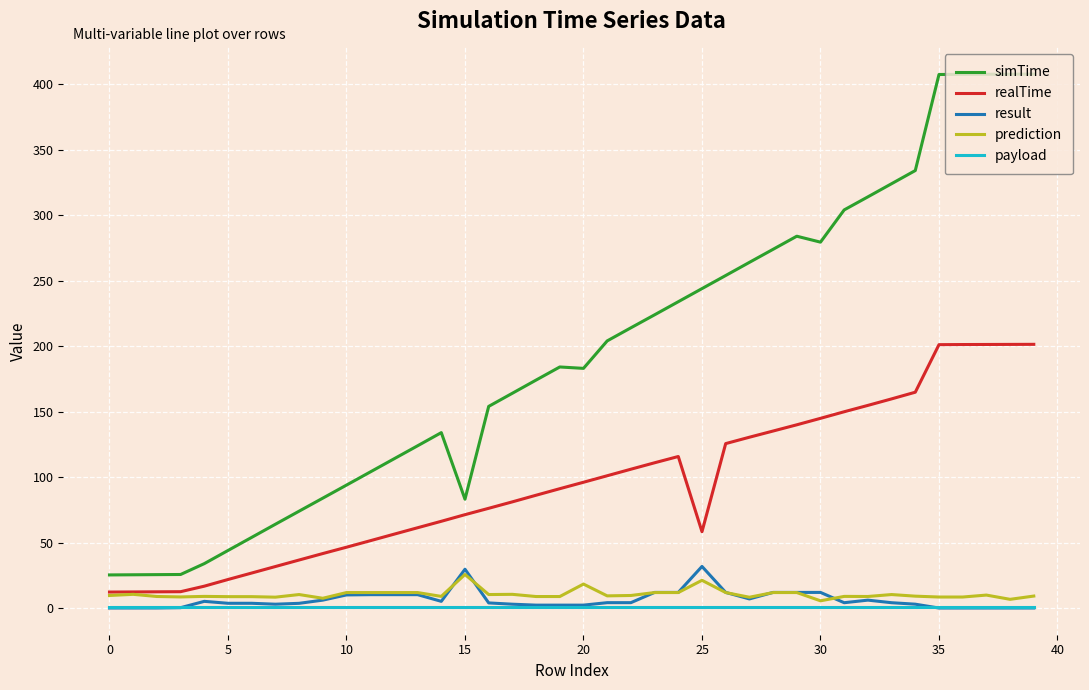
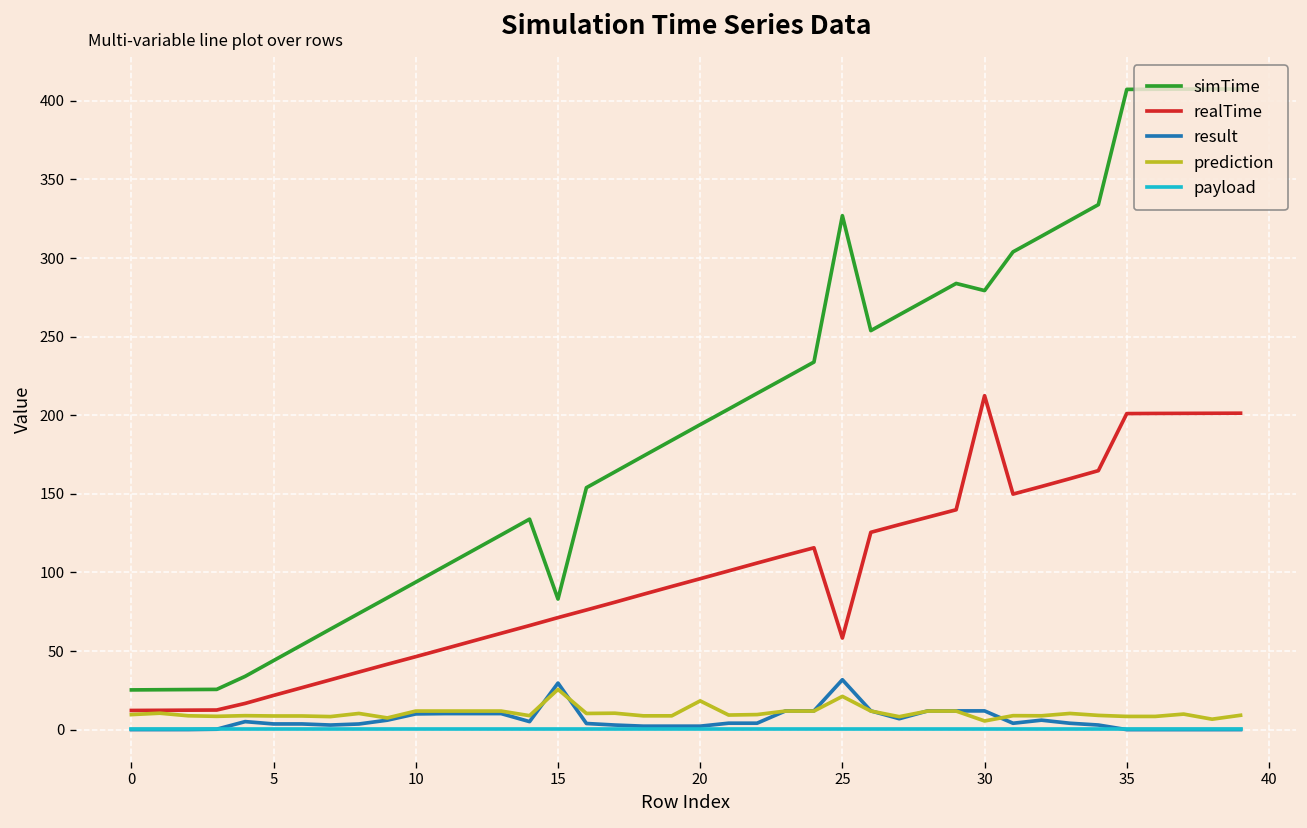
simTime, 20: 183 -> 194
simTime, 25: 244 -> 327
realTime, 30: 145 -> 212
